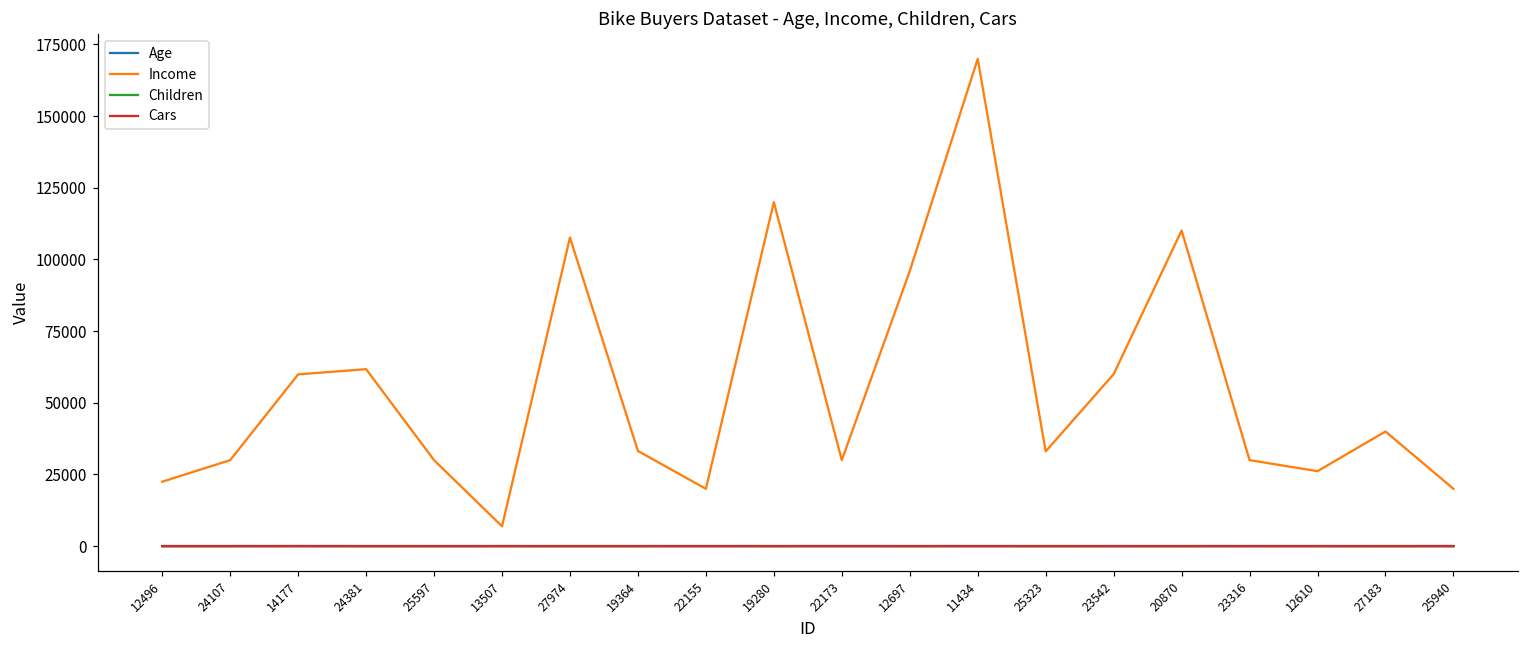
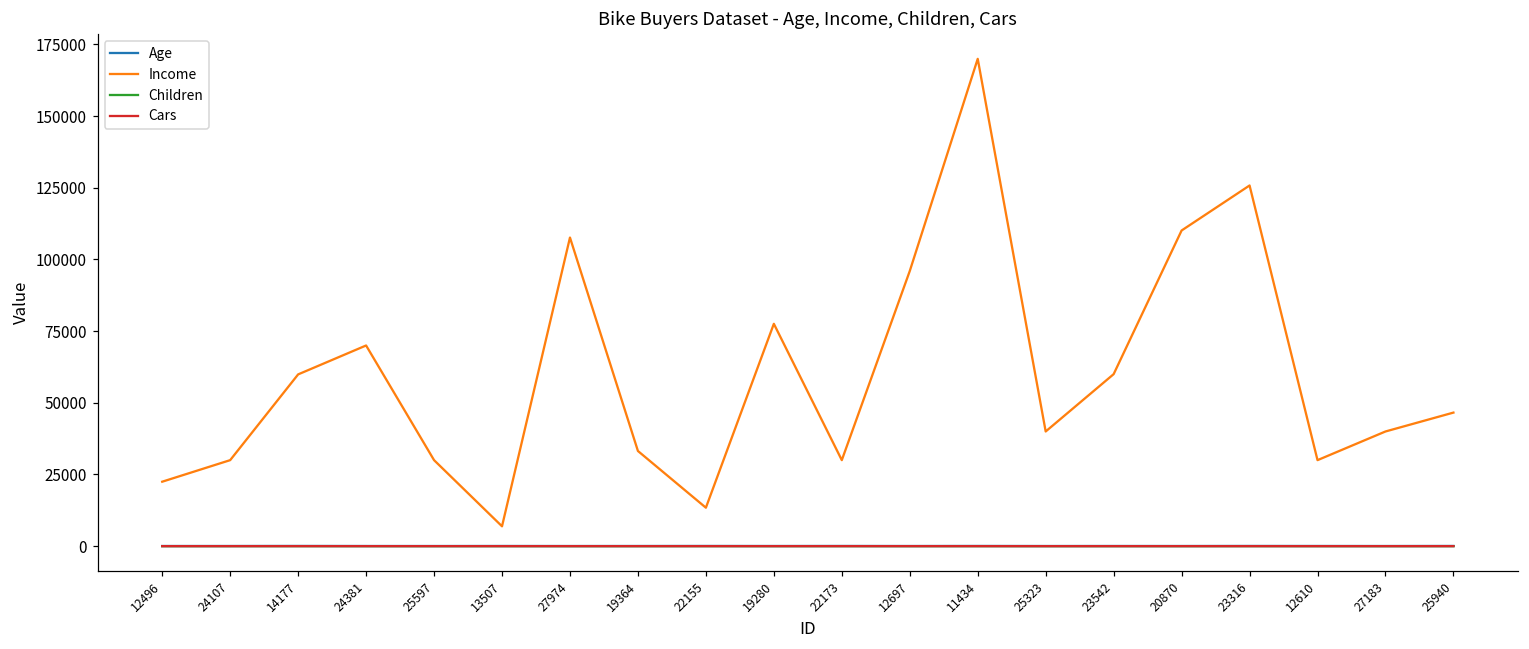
Income, 24381: 62000 -> 70000
Income, 22155: 20000 -> 13000
Income, 19280: 120000 -> 78000
Income, 25323: 33000 -> 40000
Income, 23316: 30000 -> 126000
Income, 12610: 26000 -> 30000
Income, 25940: 20000 -> 47000
